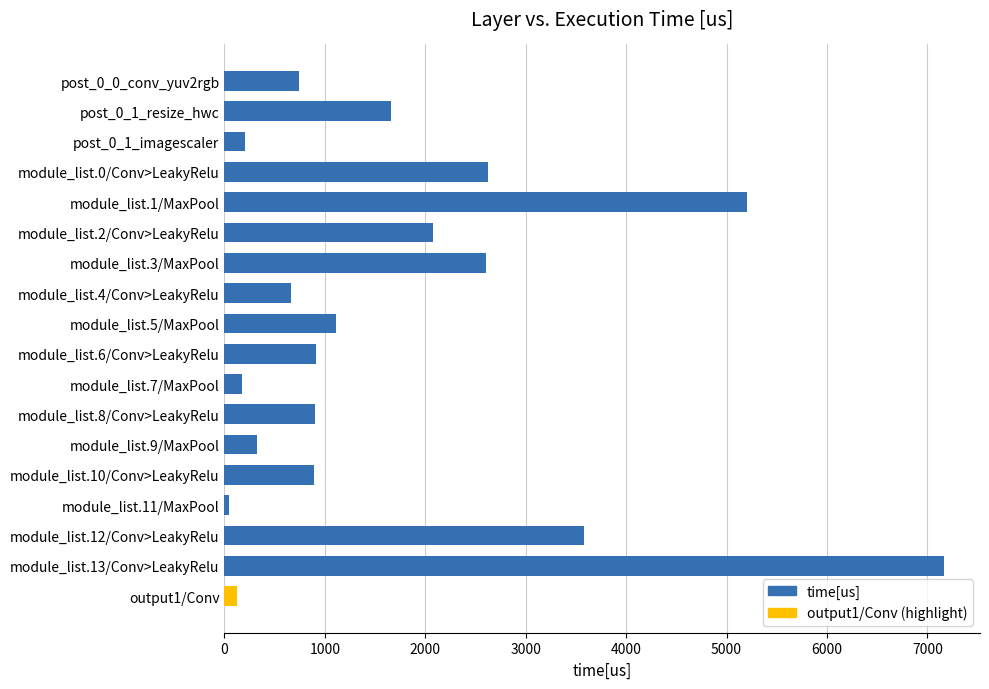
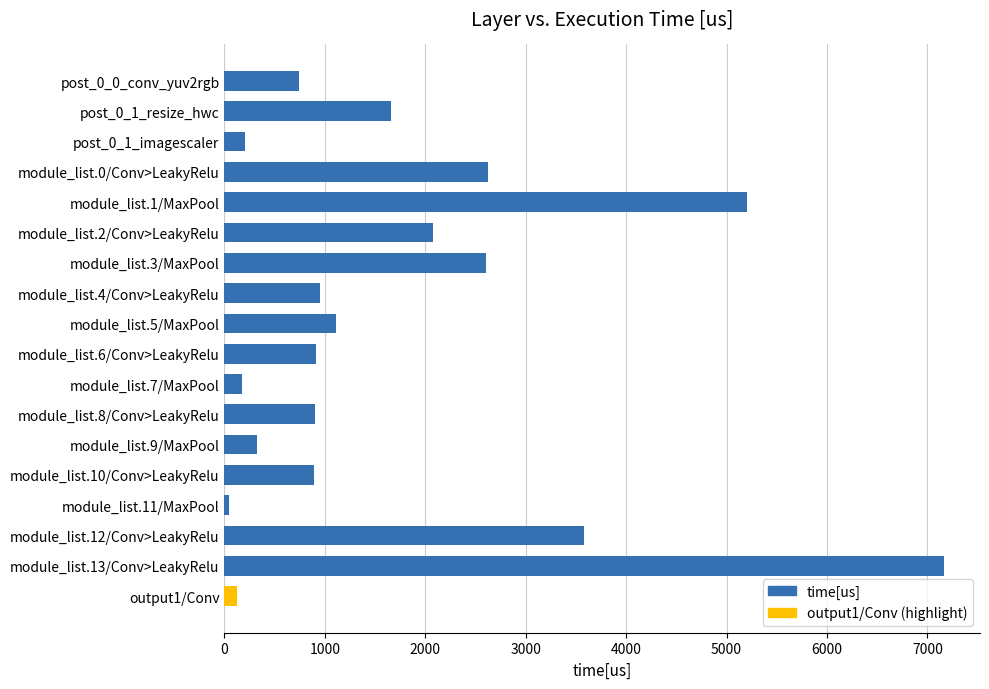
module_list.4/Conv>LeakyRelu: 660 -> 960
